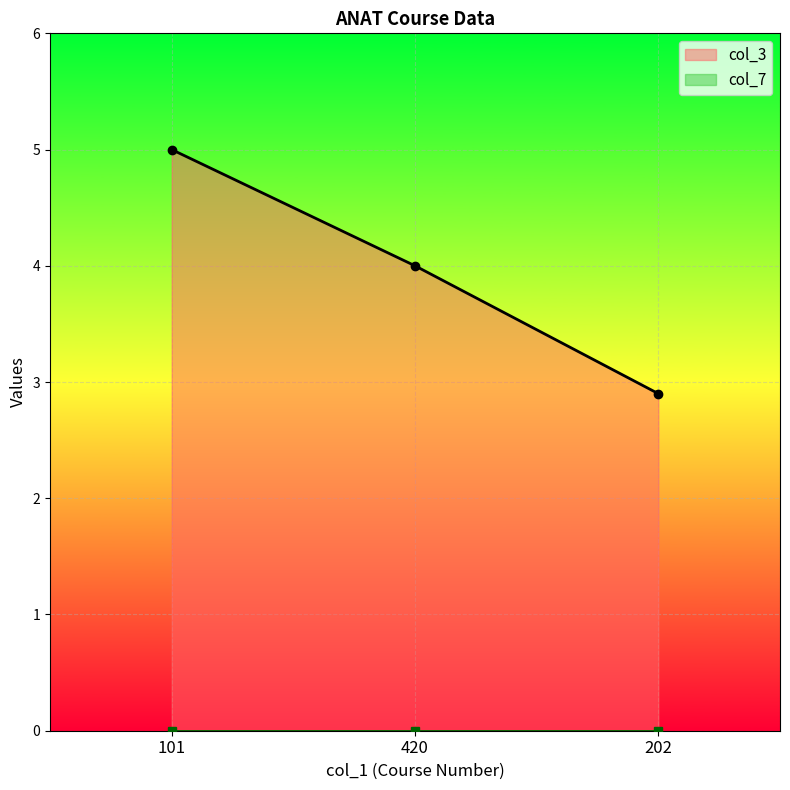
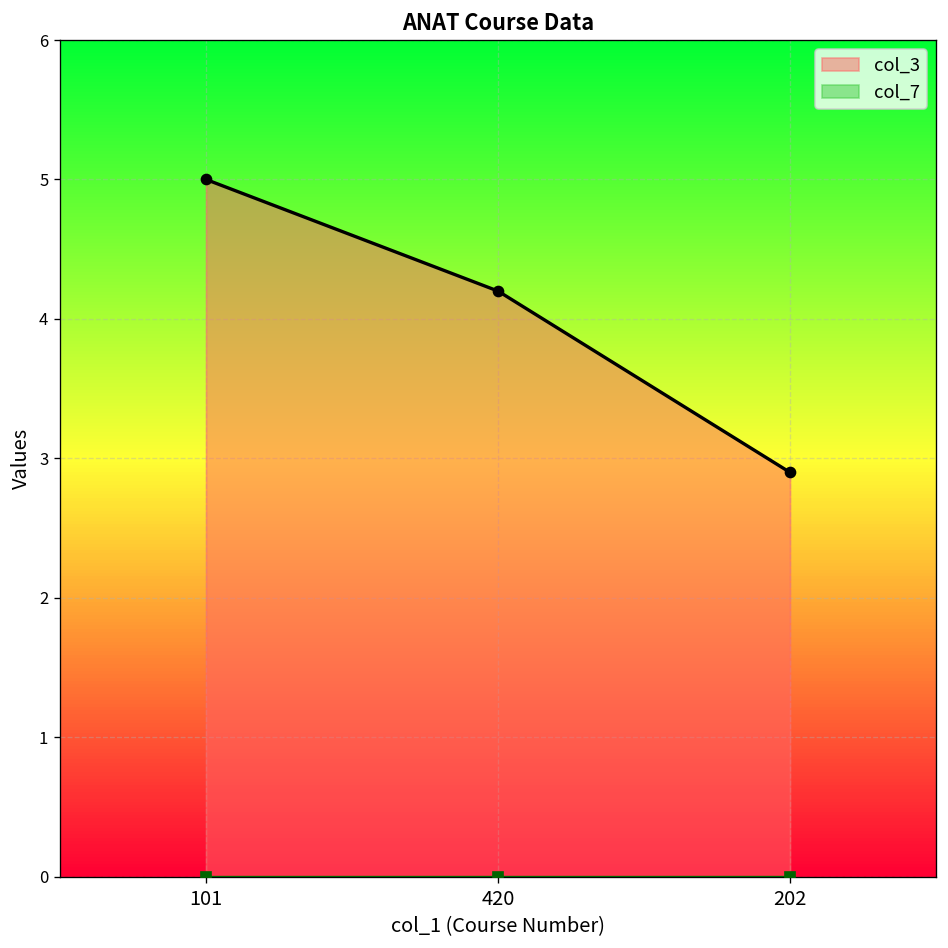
col_3, 420: 4.0 -> 4.2
